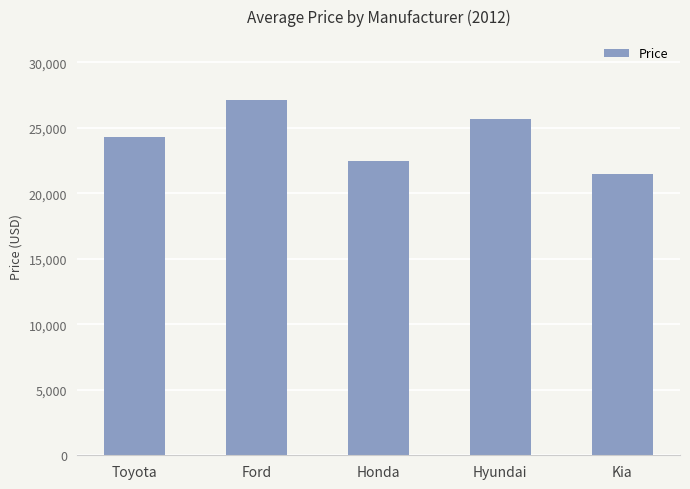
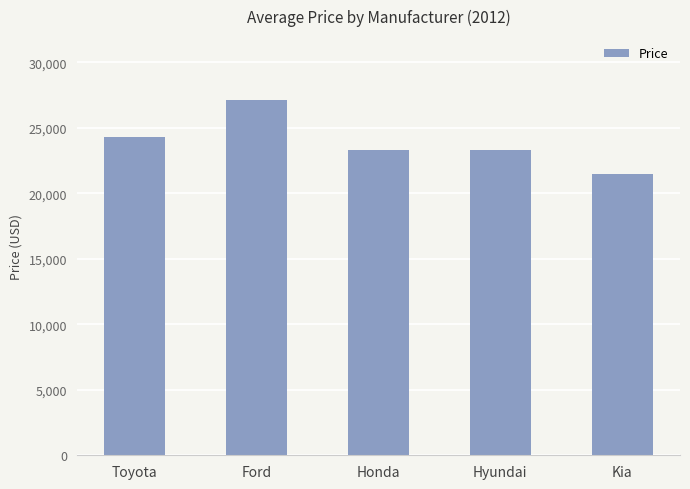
Honda: 22,400 -> 23,300
Hyundai: 25,600 -> 23,300
